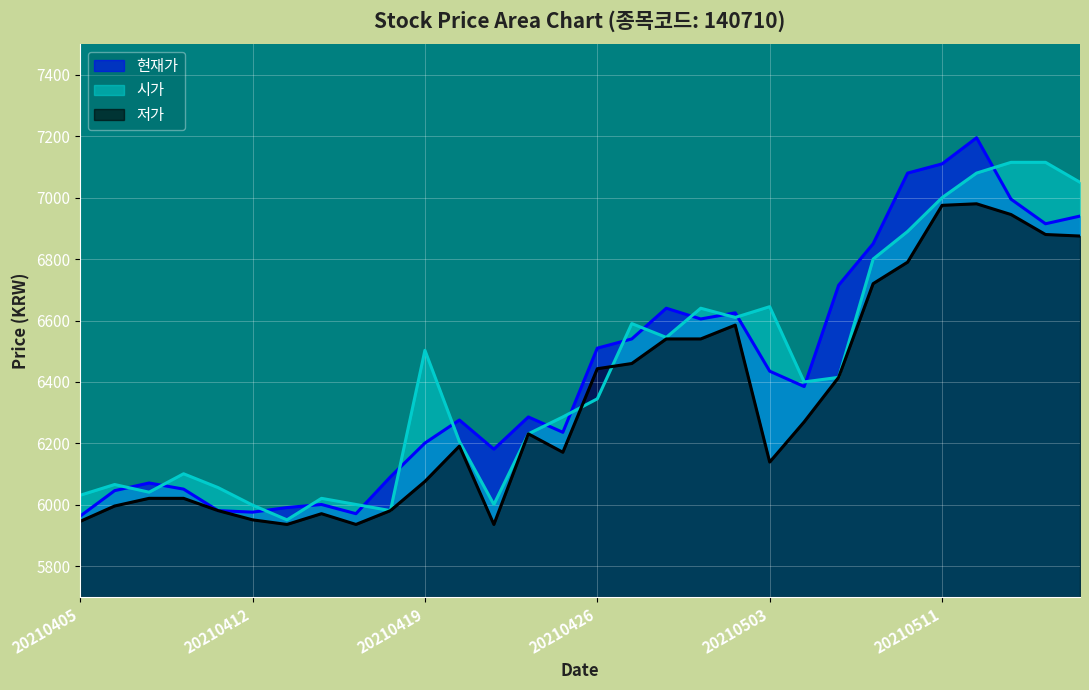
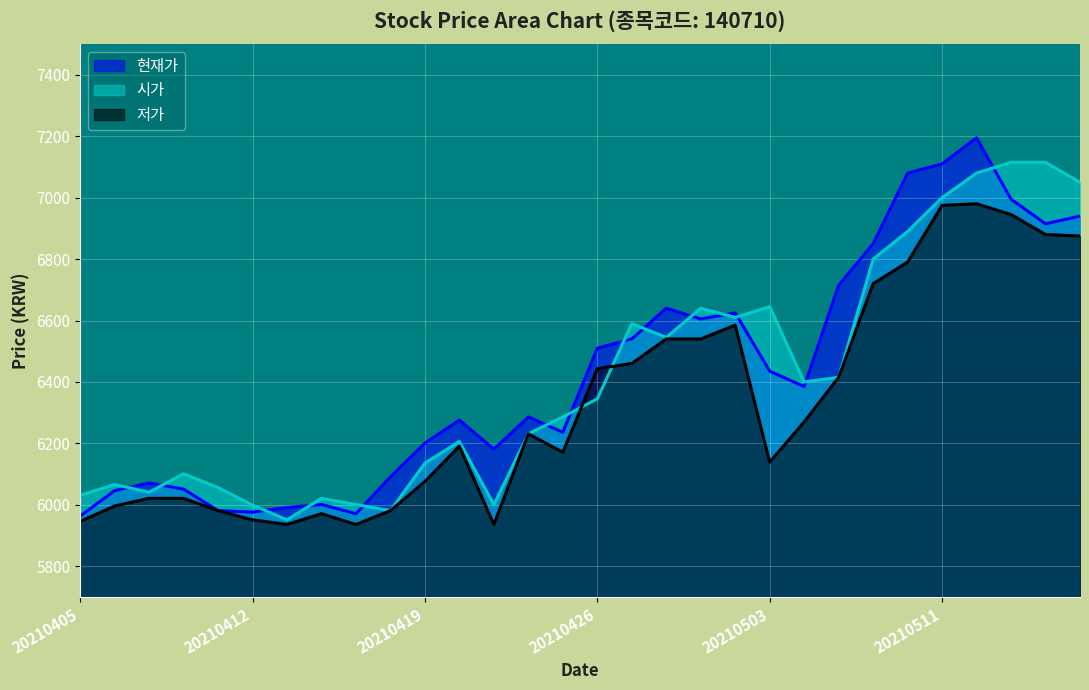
시가, 20210419: 6500 -> 6140
